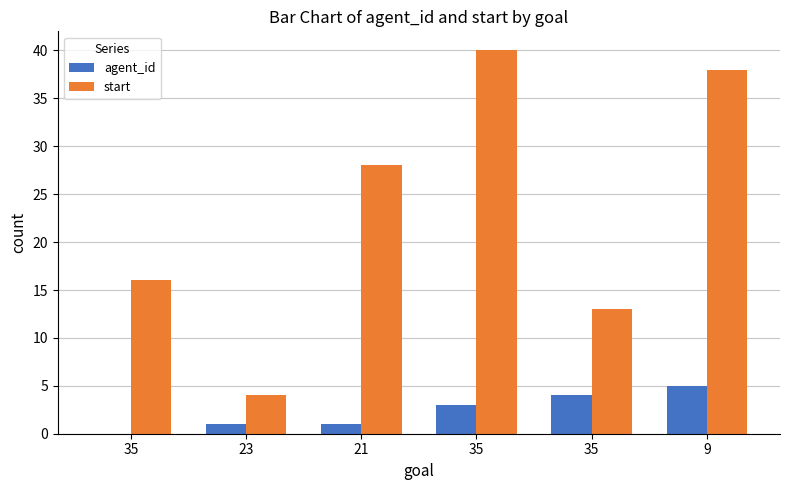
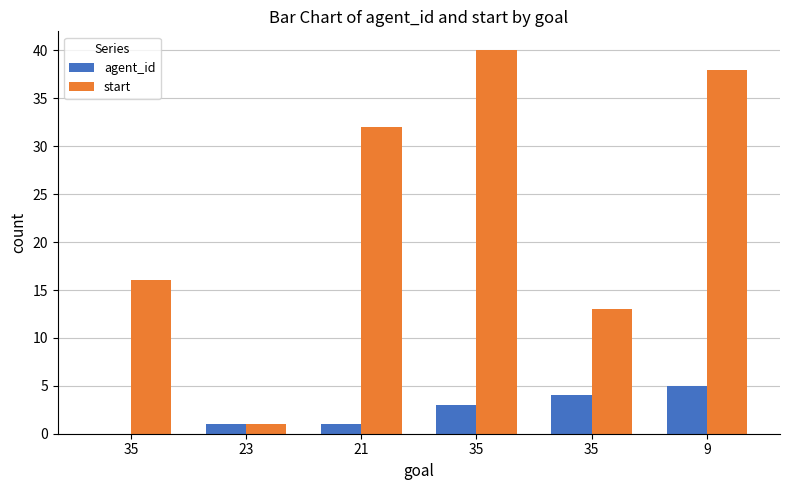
start, 23: 4 -> 1
start, 21: 28 -> 32
